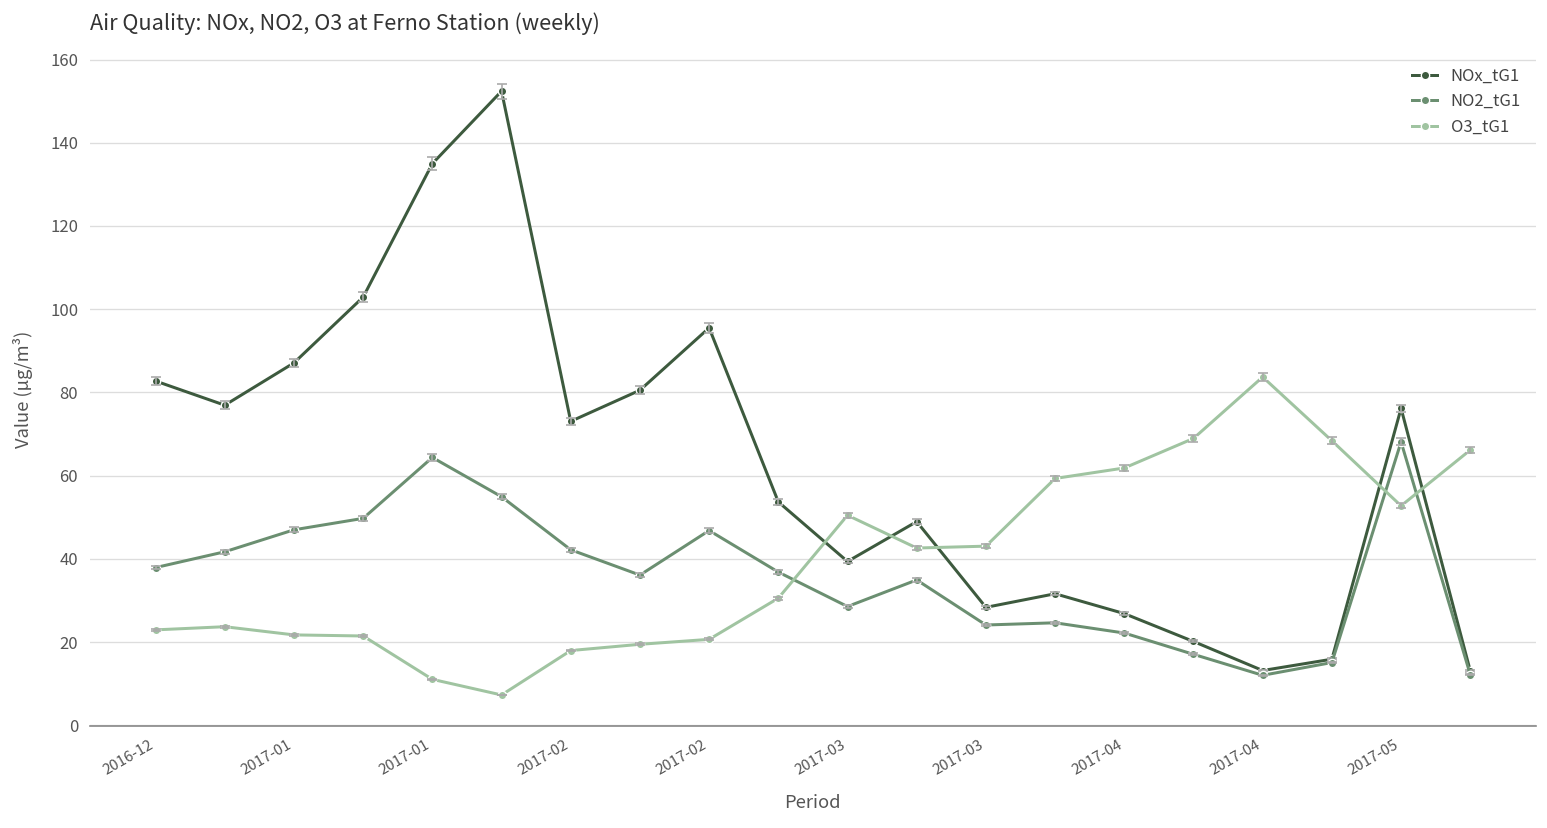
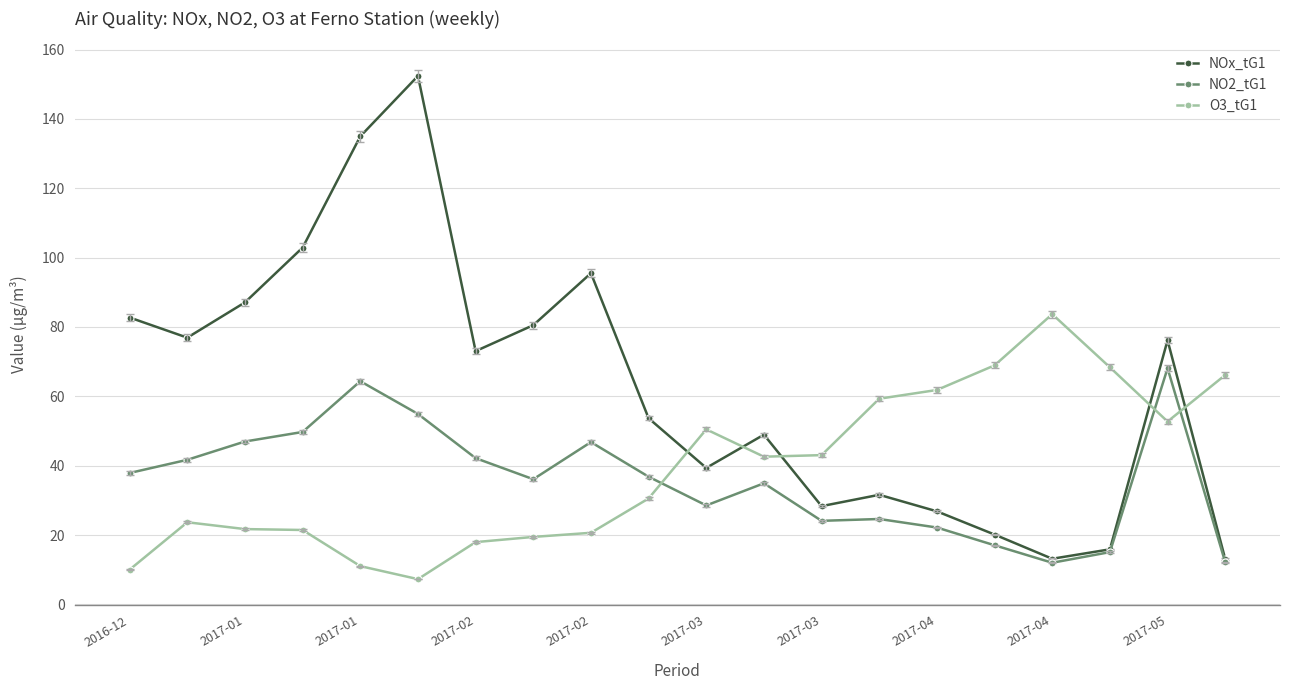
O3_tG1, 2016-12: 23 -> 10
